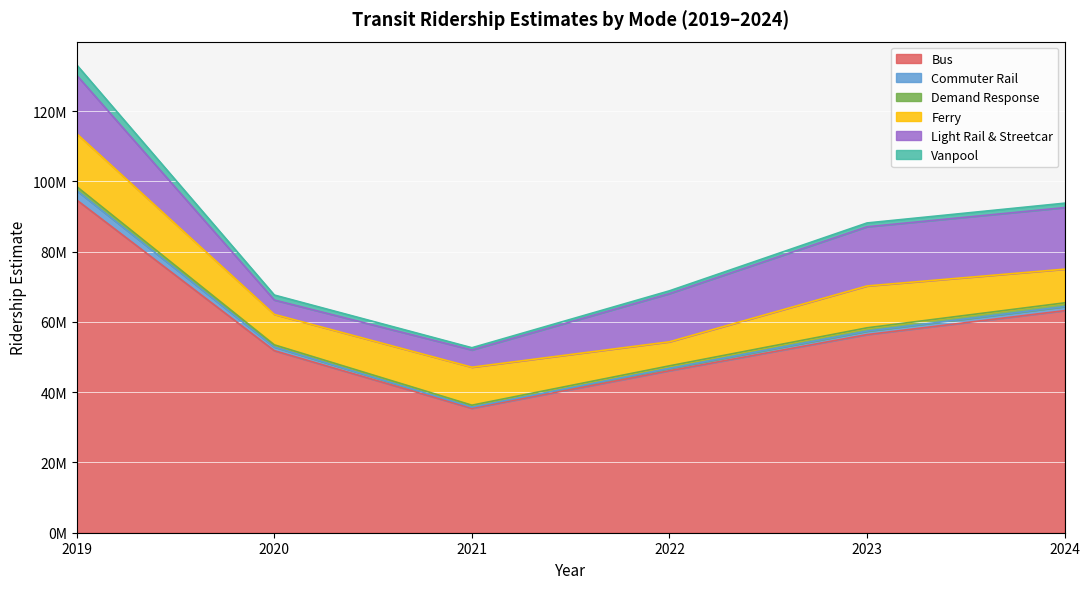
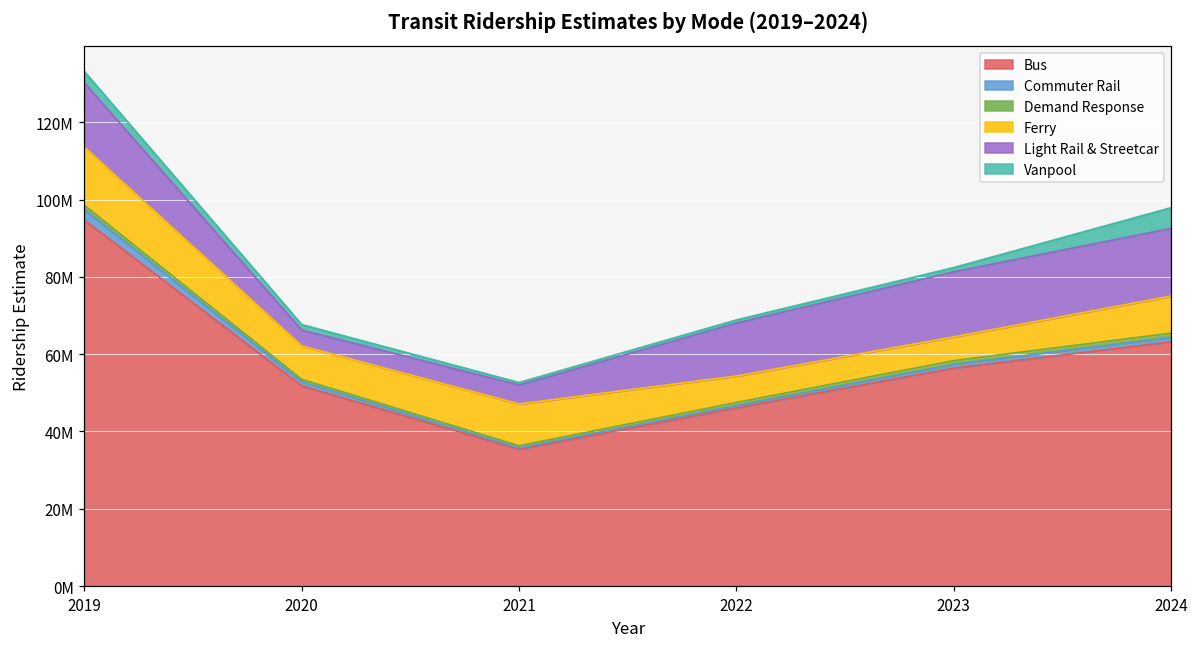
Ferry, 2023: 12000000 -> 6000000
Vanpool, 2024: 1000000 -> 5000000
